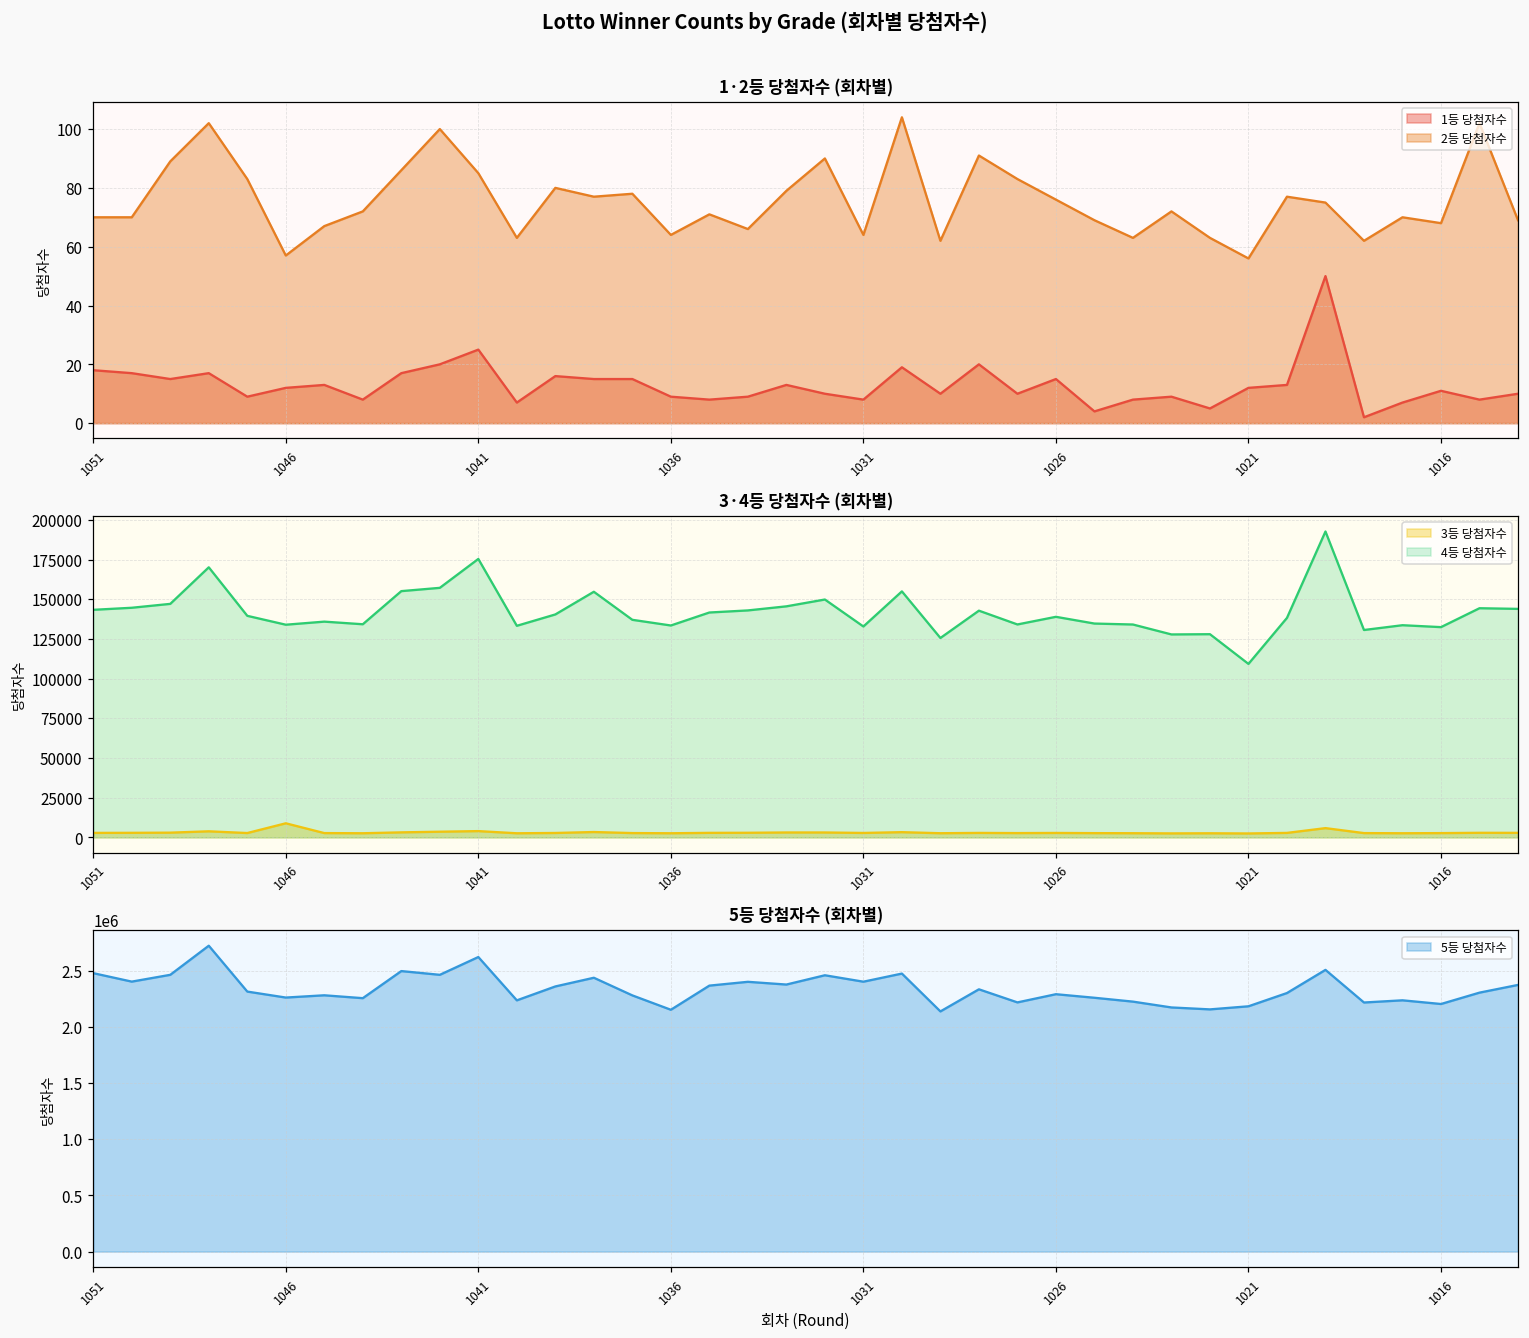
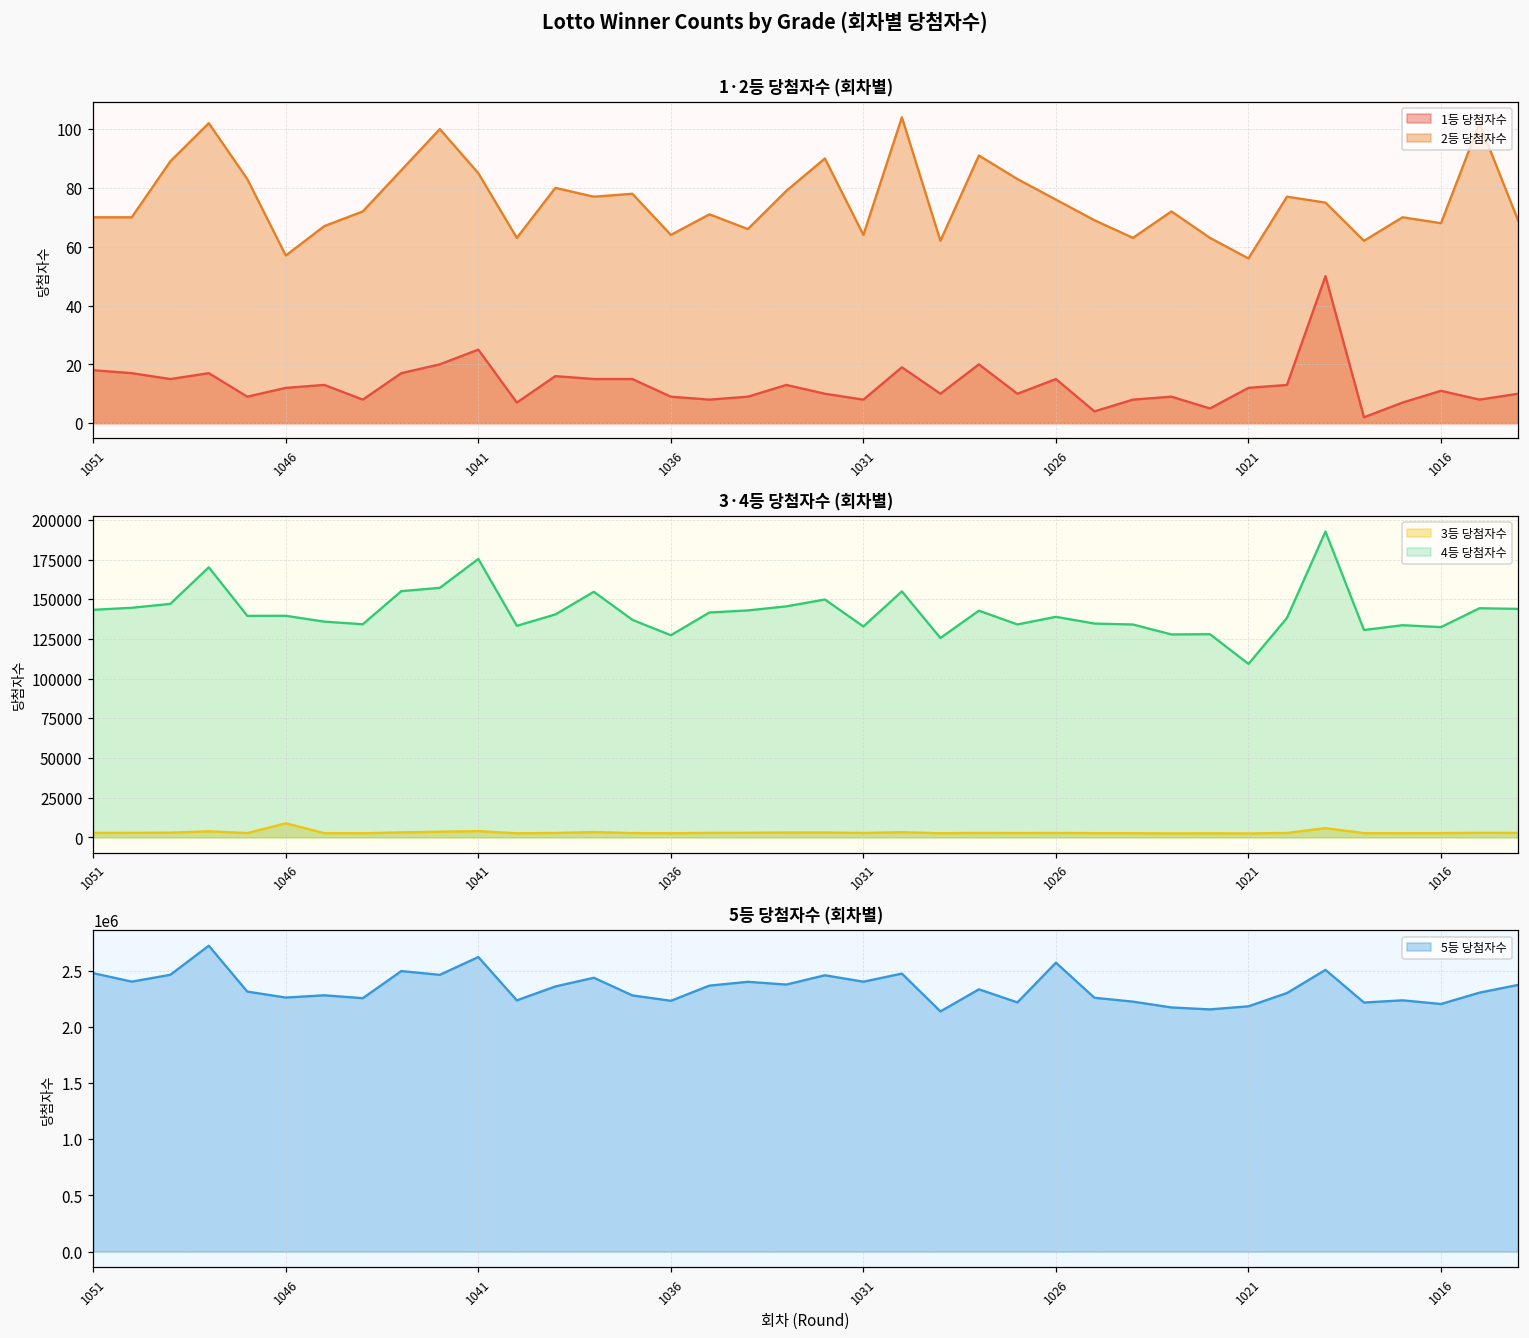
3·4등 당첨자수 (회차별), 4등 당첨자수, 1046: 134000 -> 140000
3·4등 당첨자수 (회차별), 4등 당첨자수, 1036: 133000 -> 127000
5등 당첨자수 (회차별), 1036: 2150000 -> 2230000
5등 당첨자수 (회차별), 1026: 2290000 -> 2570000
